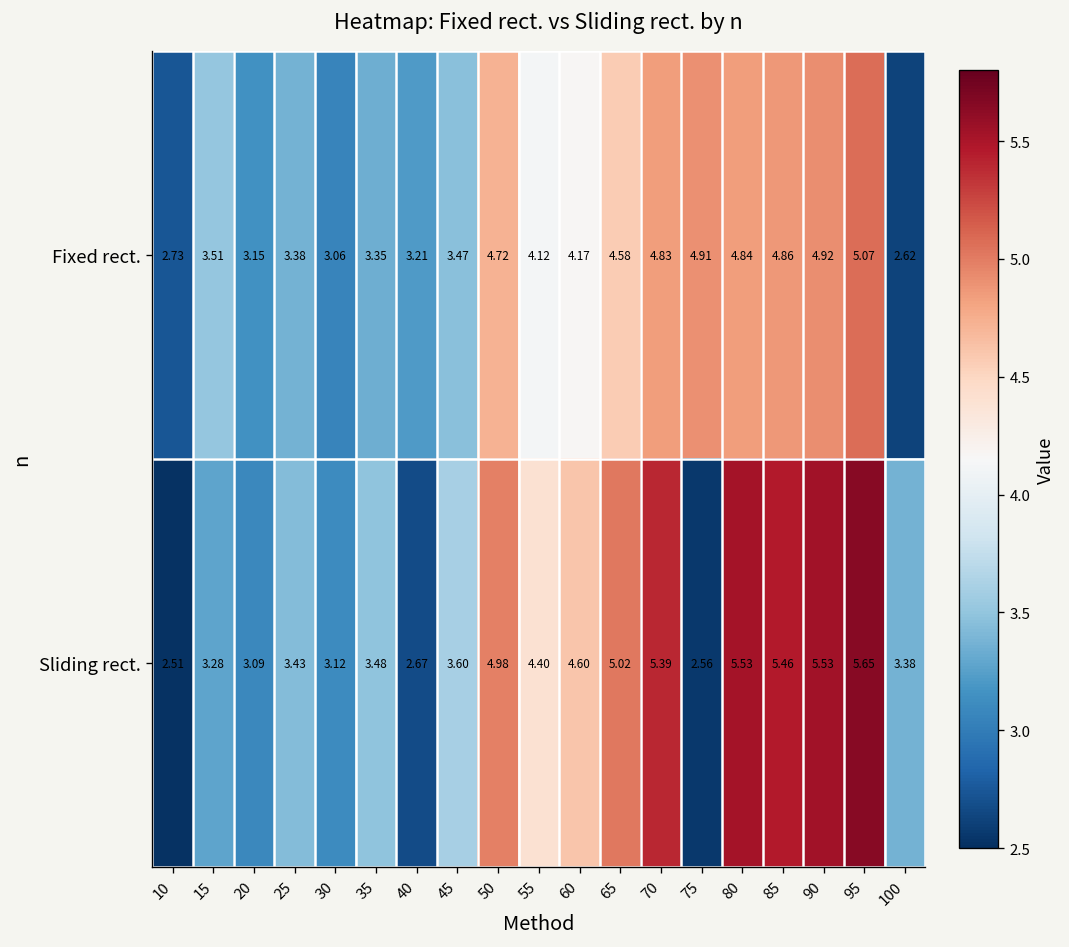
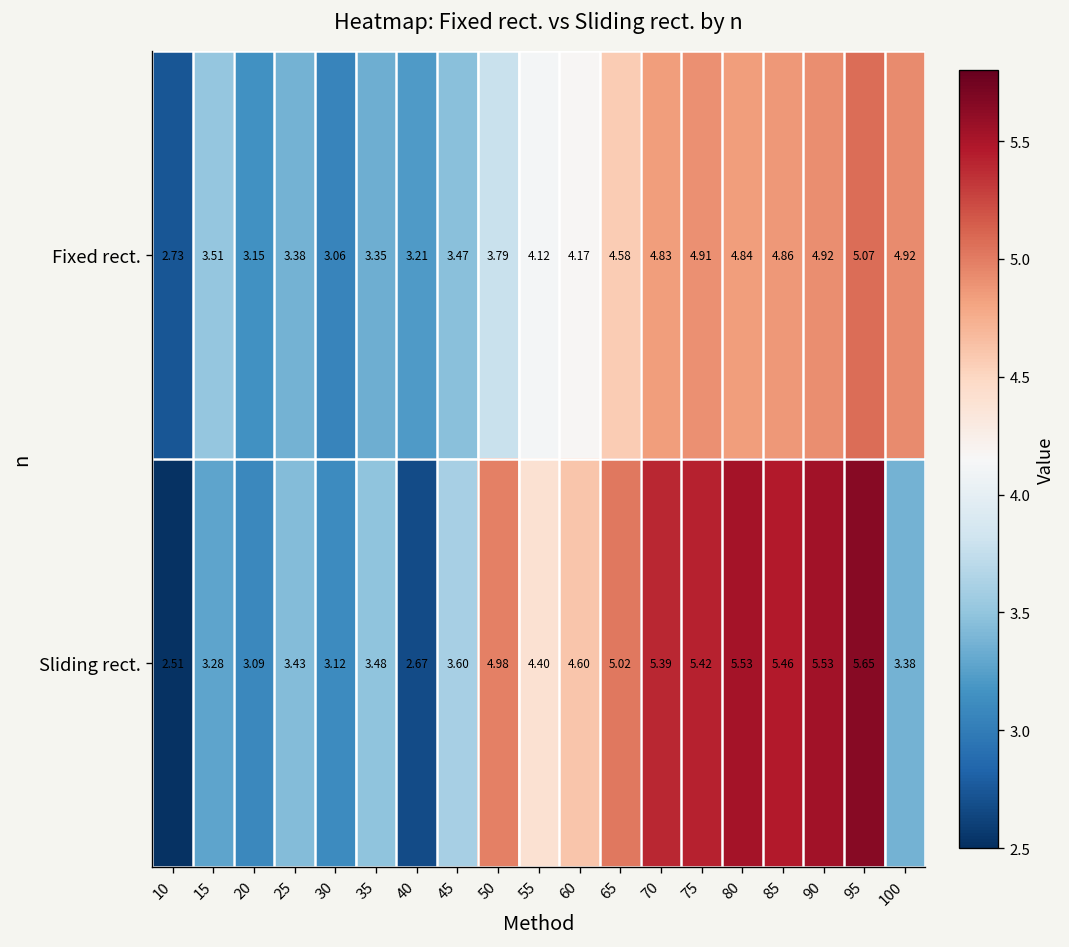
Fixed rect., 50: 4.72 -> 3.79
Fixed rect., 100: 2.62 -> 4.92
Sliding rect., 75: 2.56 -> 5.42
